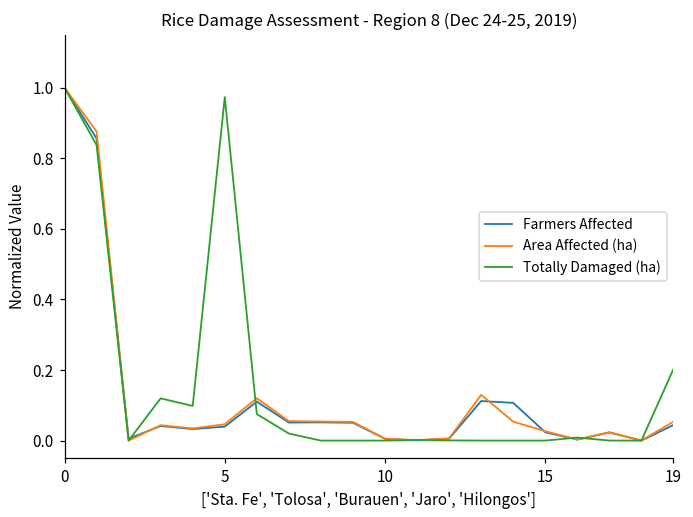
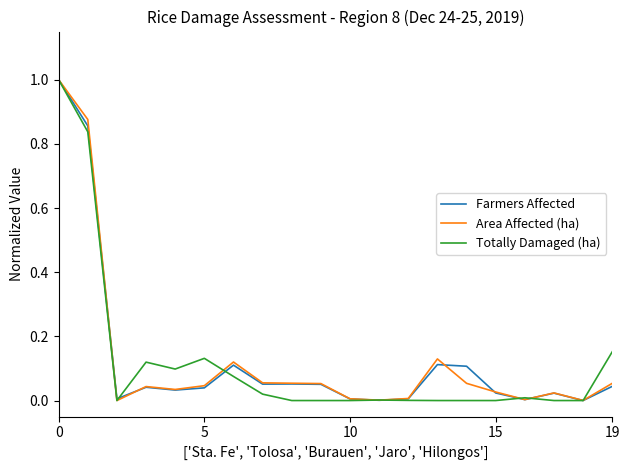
Totally Damaged (ha), 5: 0.97 -> 0.13
Totally Damaged (ha), 19: 0.20 -> 0.15
